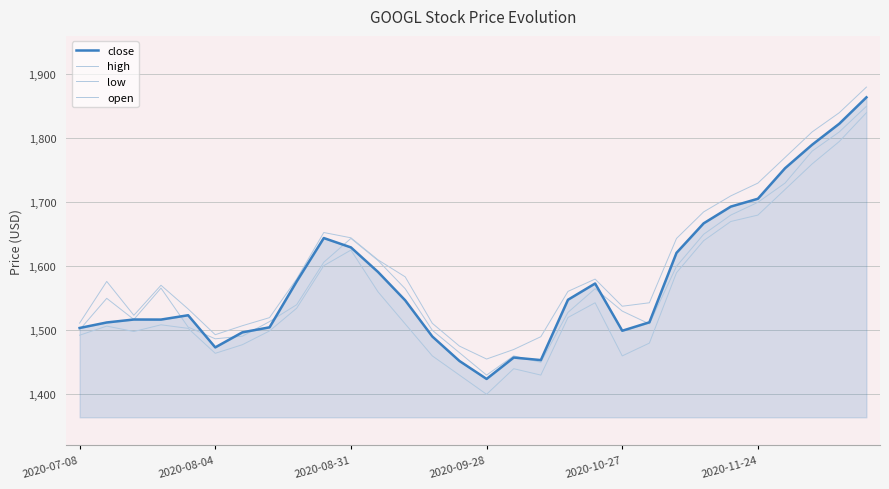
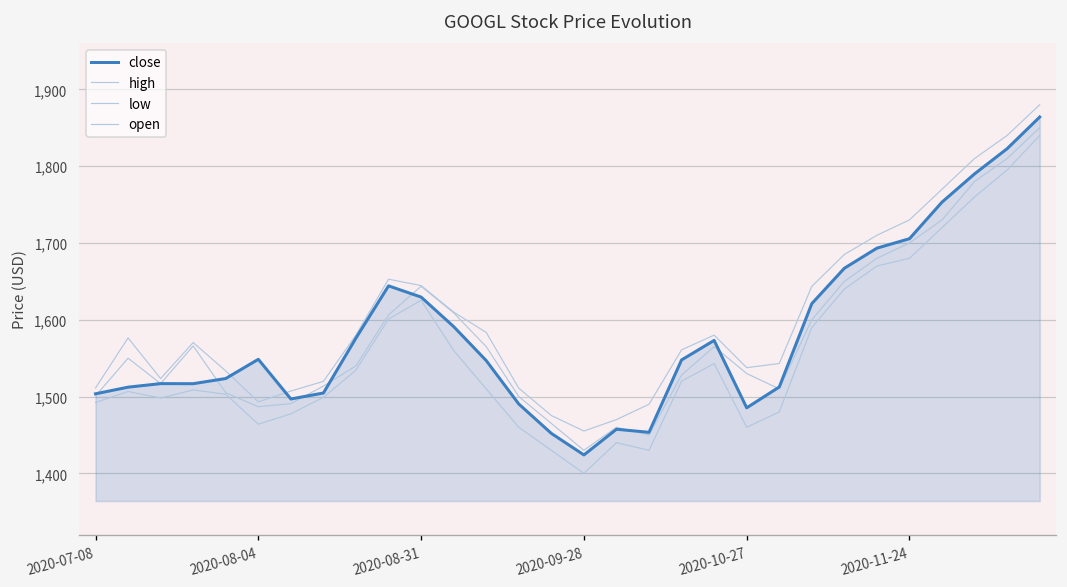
close, 2020-08-04: 1,470 -> 1,550
close, 2020-10-27: 1,500 -> 1,490
